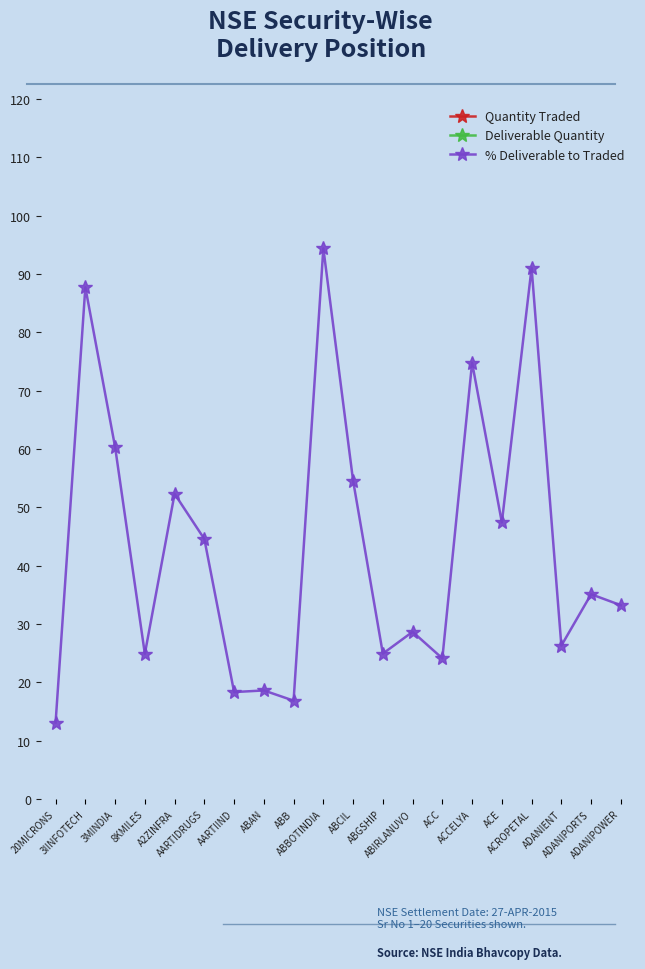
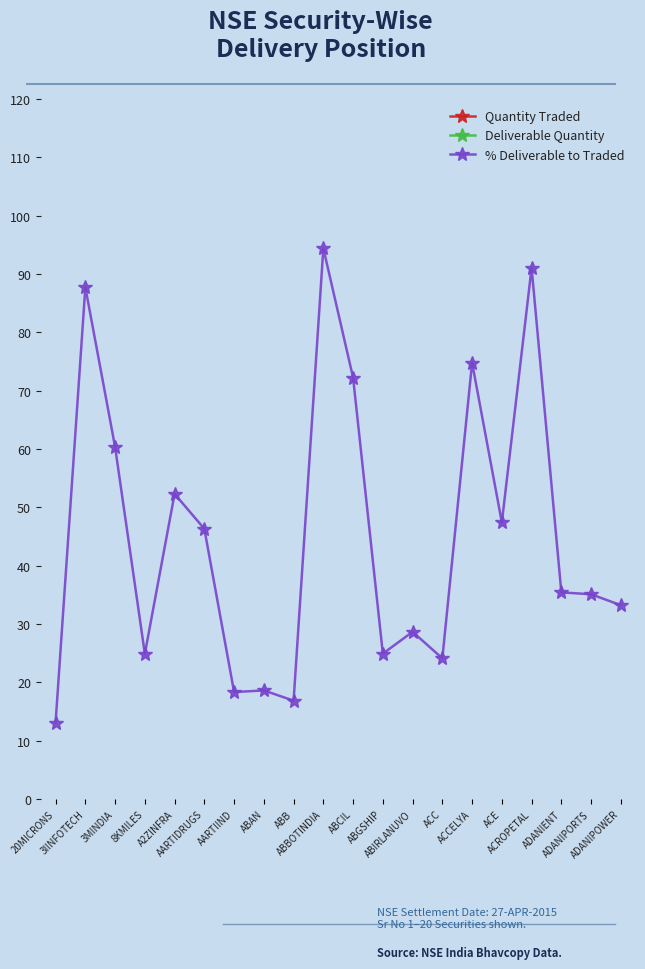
% Deliverable to Traded, AARTIDRUGS: 45 -> 46
% Deliverable to Traded, ABCIL: 55 -> 72
% Deliverable to Traded, ADANIENT: 26 -> 35
